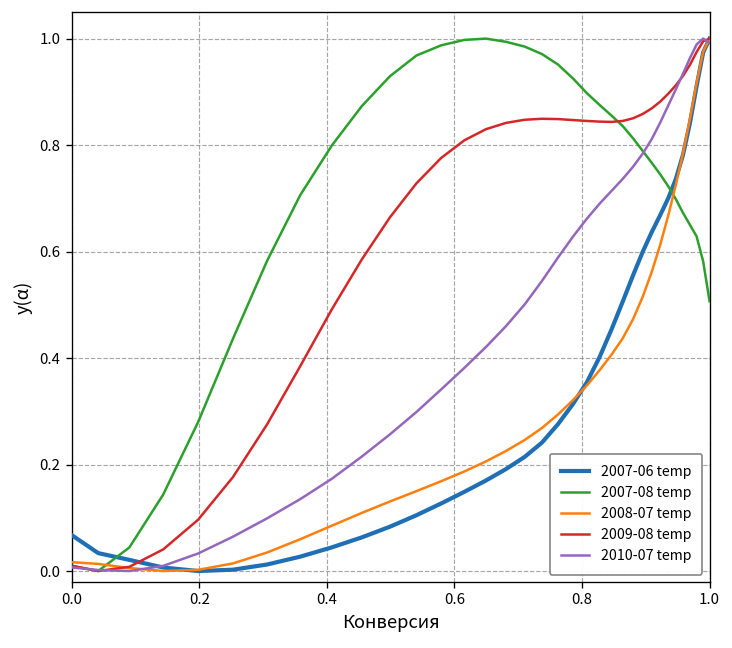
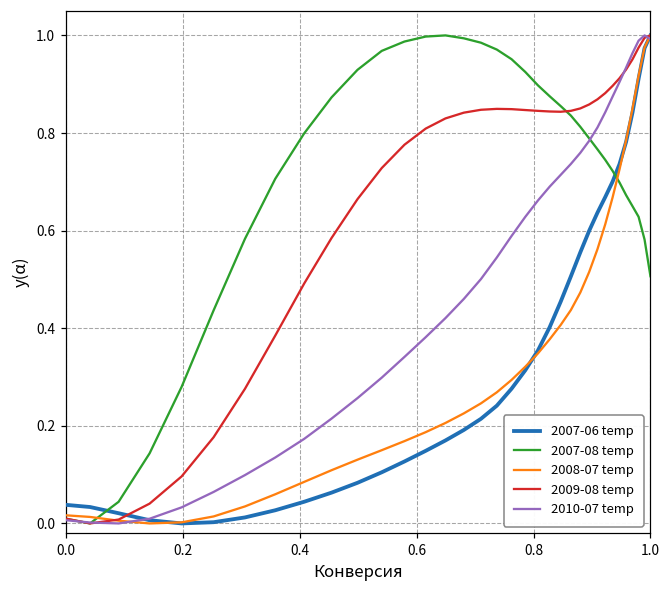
2007-06 temp, 0.0: 0.07 -> 0.04
